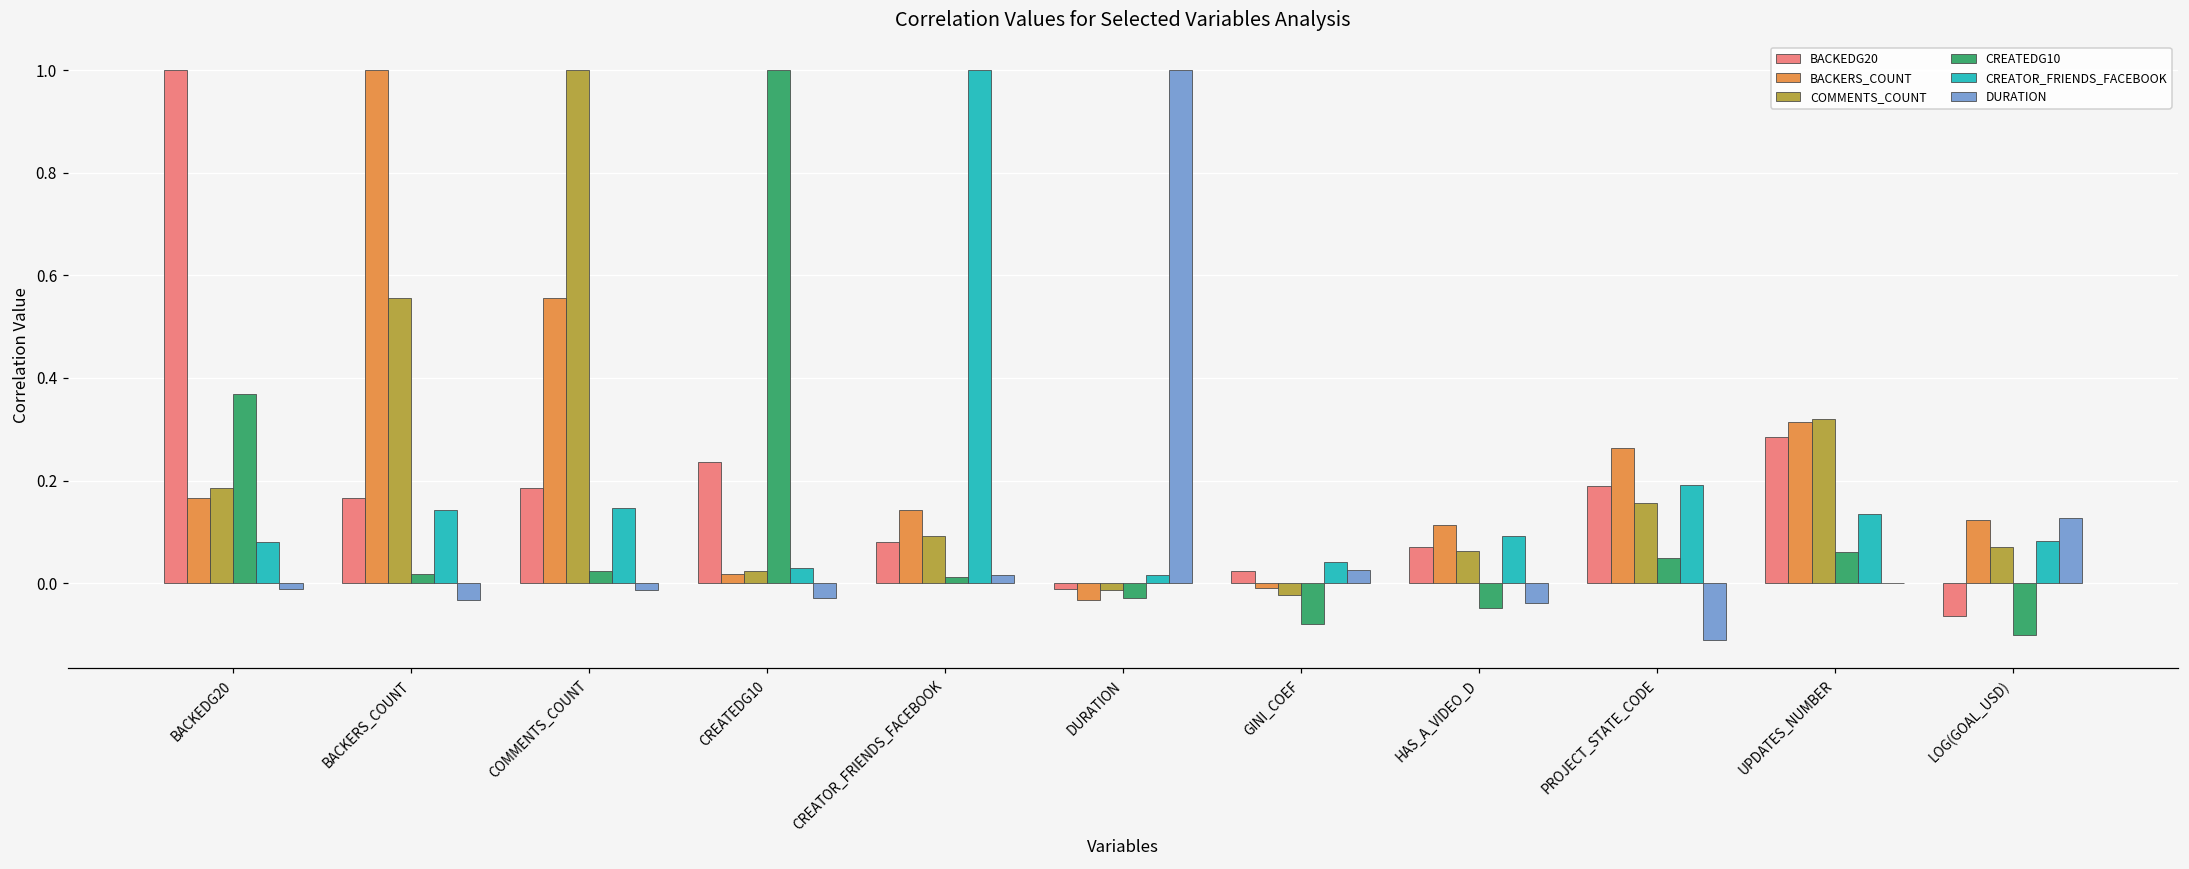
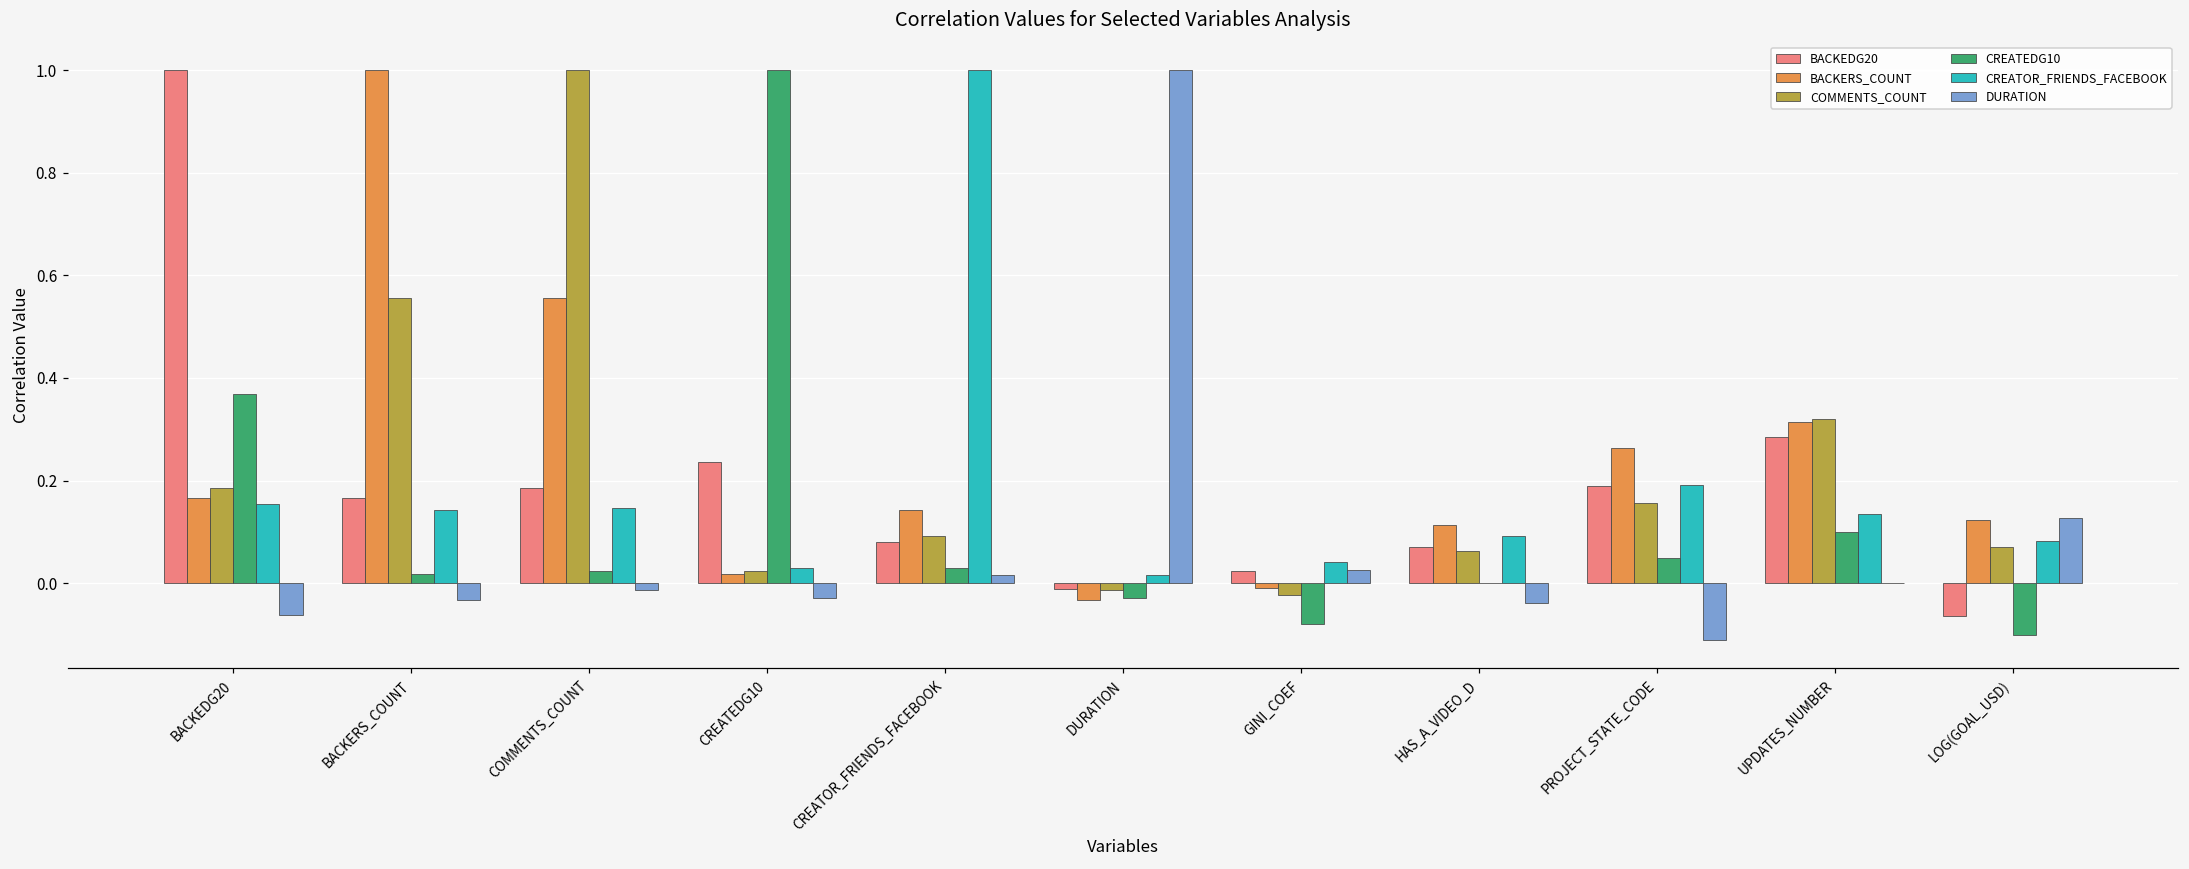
CREATOR_FRIENDS_FACEBOOK, BACKEDG20: 0.08 -> 0.15
DURATION, BACKEDG20: -0.01 -> -0.06
CREATEDG10, CREATOR_FRIENDS_FACEBOOK: 0.01 -> 0.03
CREATEDG10, HAS_A_VIDEO_D: -0.05 -> 0.00
CREATEDG10, UPDATES_NUMBER: 0.06 -> 0.10
